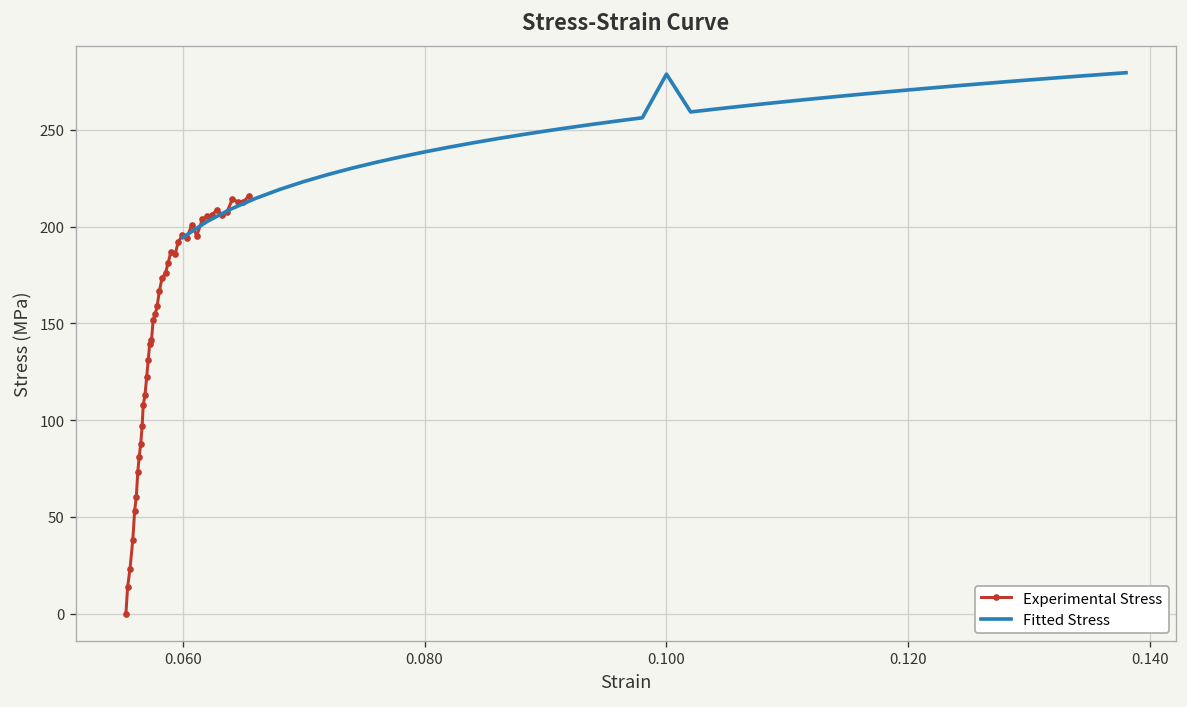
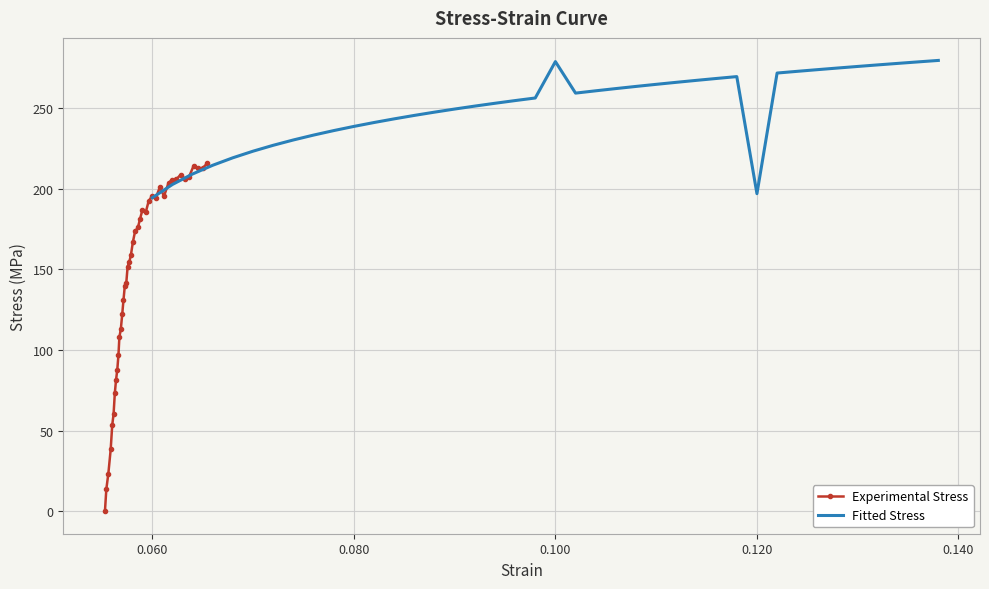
Fitted Stress, 0.120: 271 -> 197
